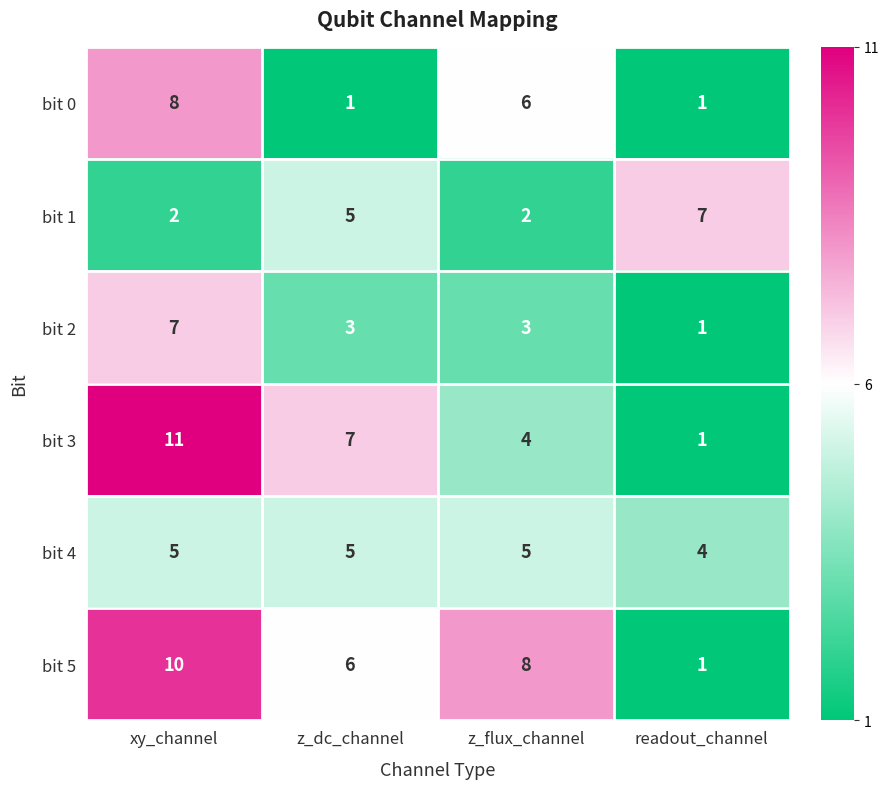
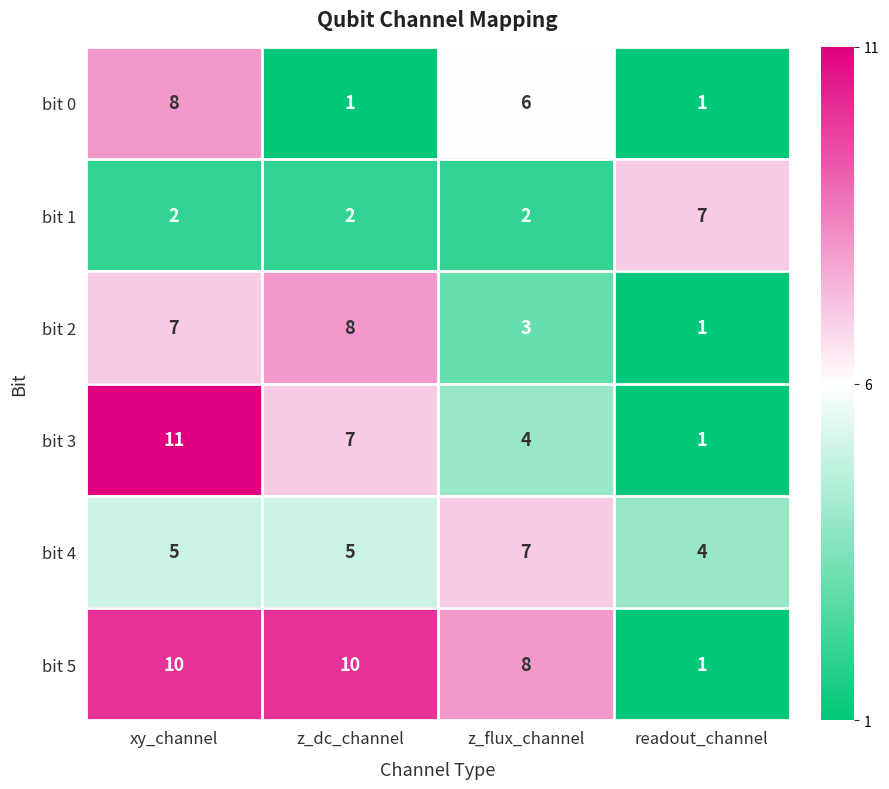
bit 1, z_dc_channel: 5 -> 2
bit 2, z_dc_channel: 3 -> 8
bit 4, z_flux_channel: 5 -> 7
bit 5, z_dc_channel: 6 -> 10
